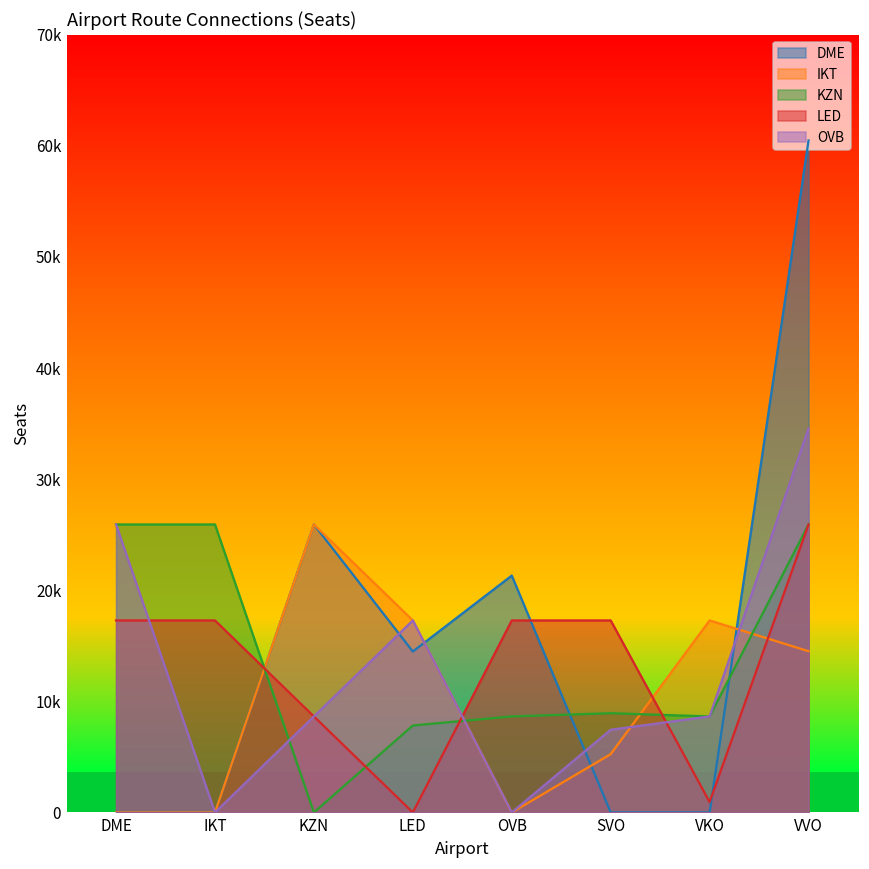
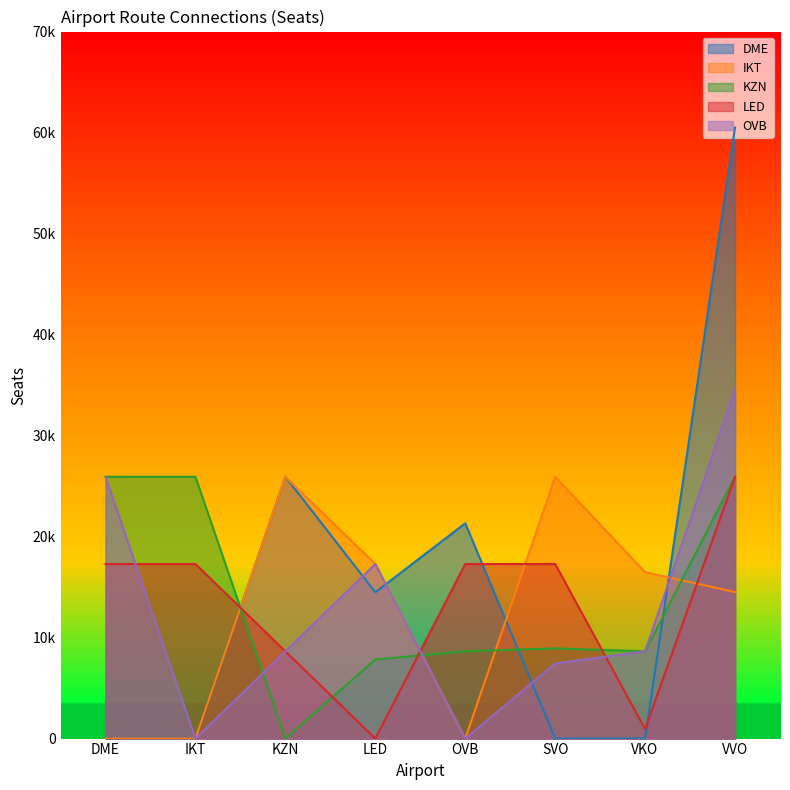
IKT, SVO: 5200 -> 25900
IKT, VKO: 17300 -> 16500
